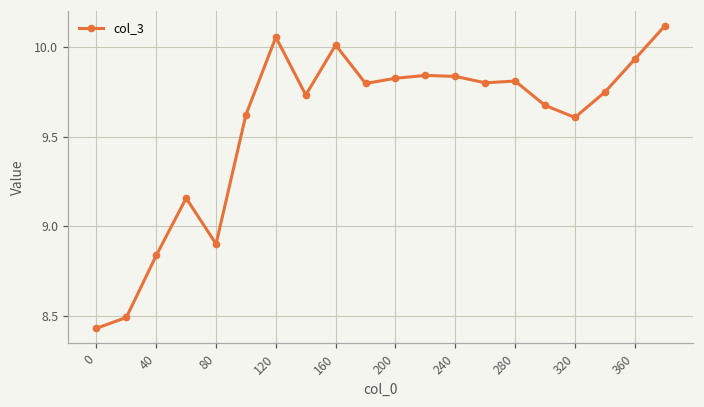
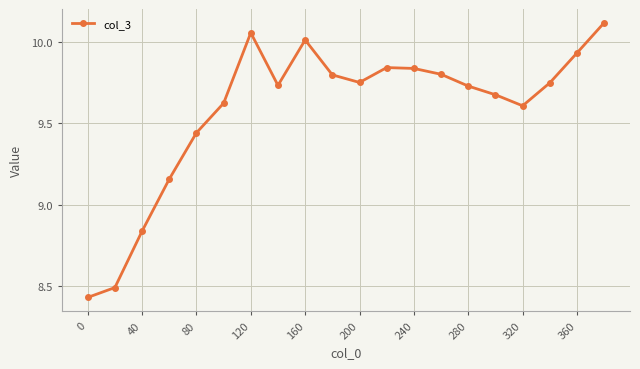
80: 8.90 -> 9.44
200: 9.83 -> 9.75
280: 9.81 -> 9.73
